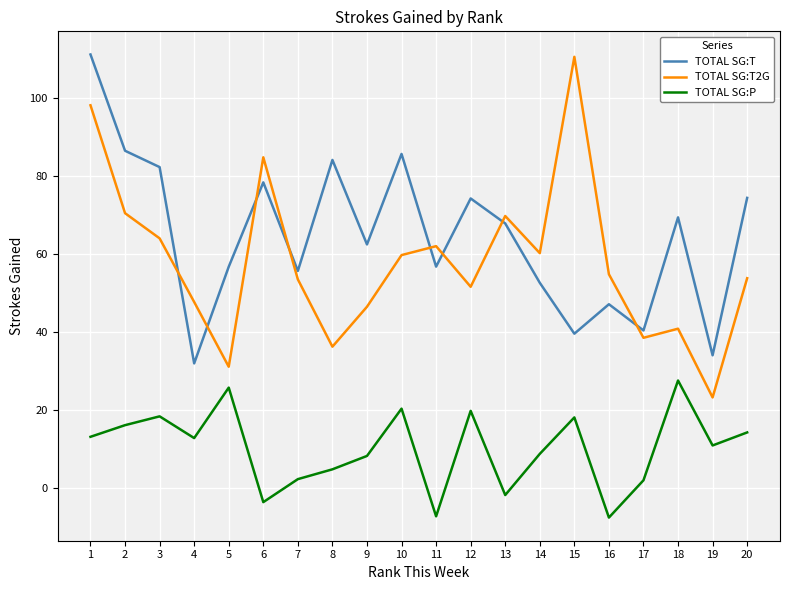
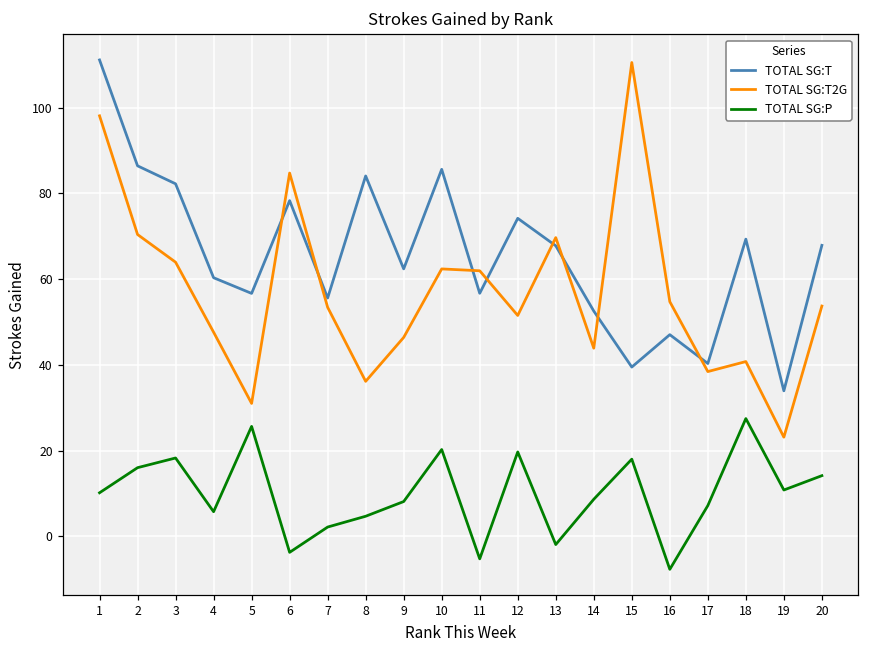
TOTAL SG:P, 1: 13 -> 10
TOTAL SG:T, 4: 32 -> 60
TOTAL SG:P, 4: 13 -> 6
TOTAL SG:T2G, 10: 60 -> 62
TOTAL SG:P, 11: -7 -> -5
TOTAL SG:T2G, 14: 60 -> 44
TOTAL SG:P, 17: 2 -> 7
TOTAL SG:T, 20: 74 -> 68
